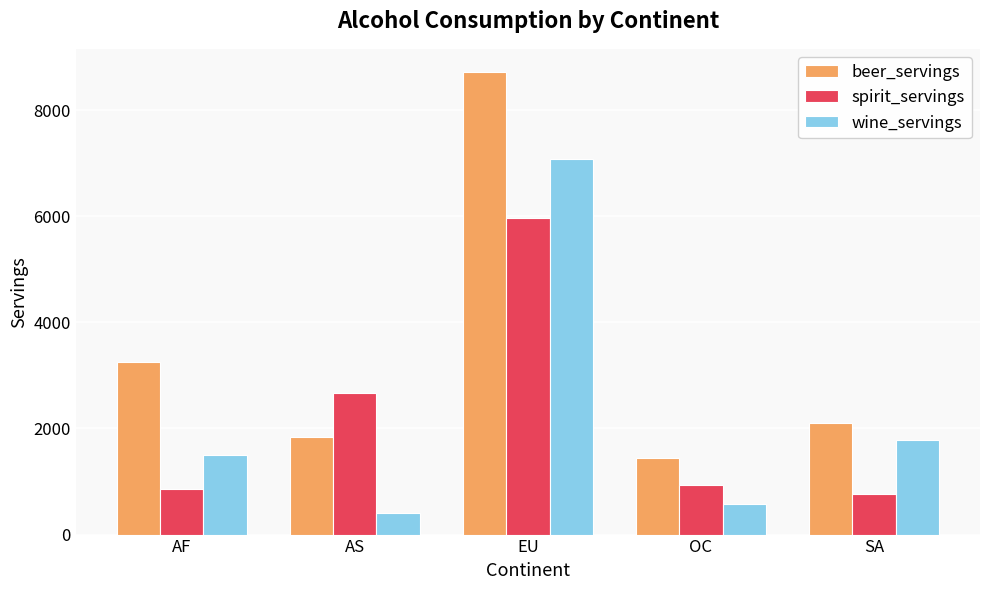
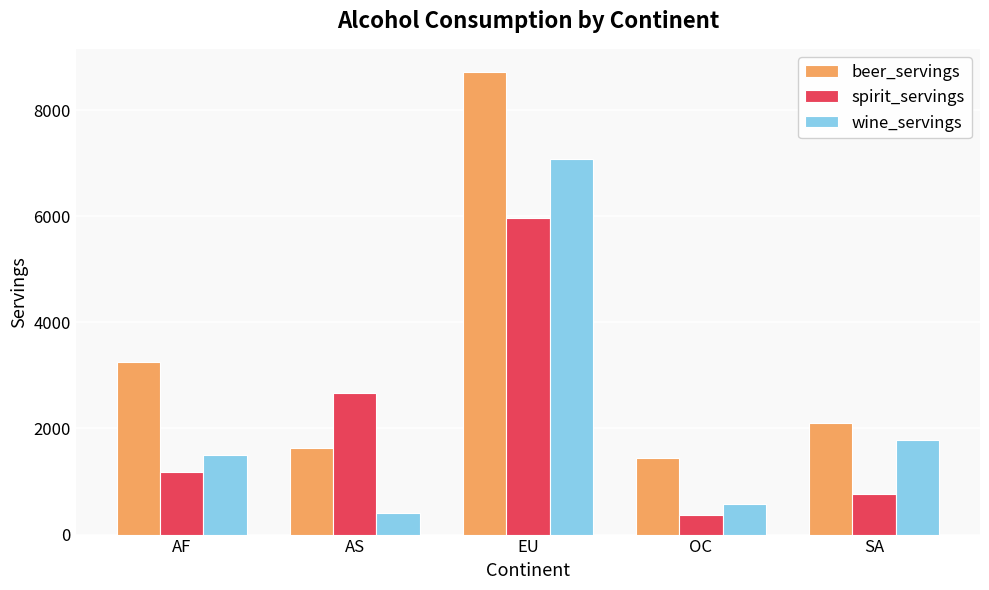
spirit_servings, AF: 900 -> 1200
beer_servings, AS: 1800 -> 1600
spirit_servings, OC: 900 -> 400
